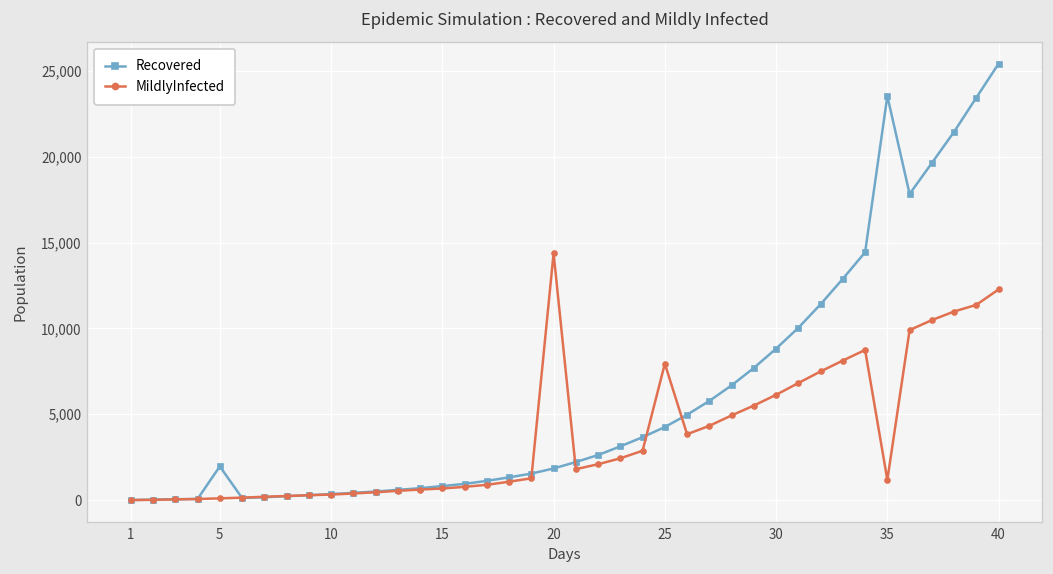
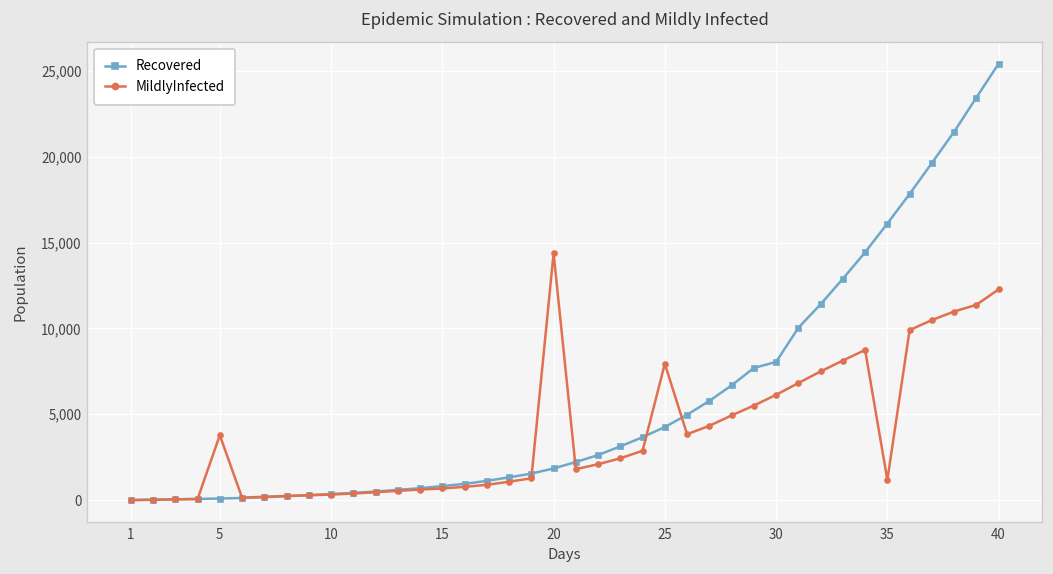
Recovered, 5: 2,000 -> 100
MildlyInfected, 5: 100 -> 3,800
Recovered, 30: 8,800 -> 8,100
Recovered, 35: 23,500 -> 16,100
